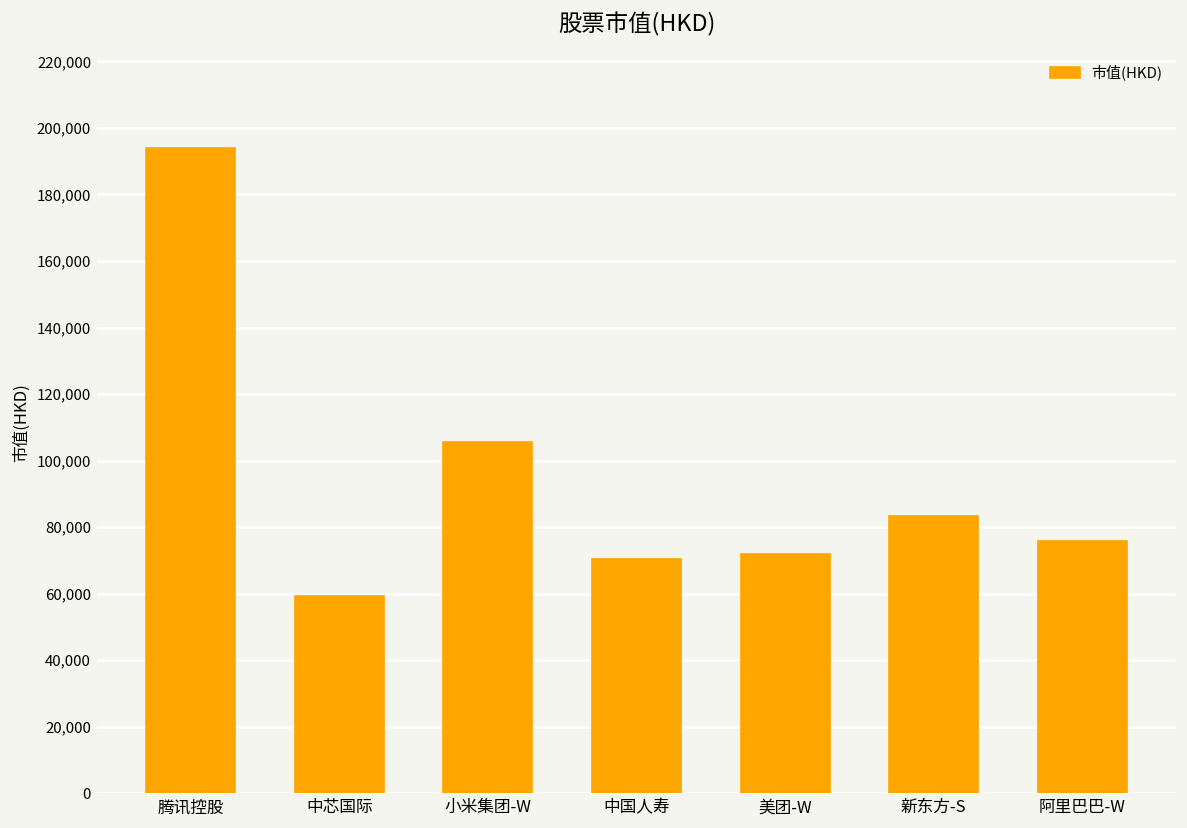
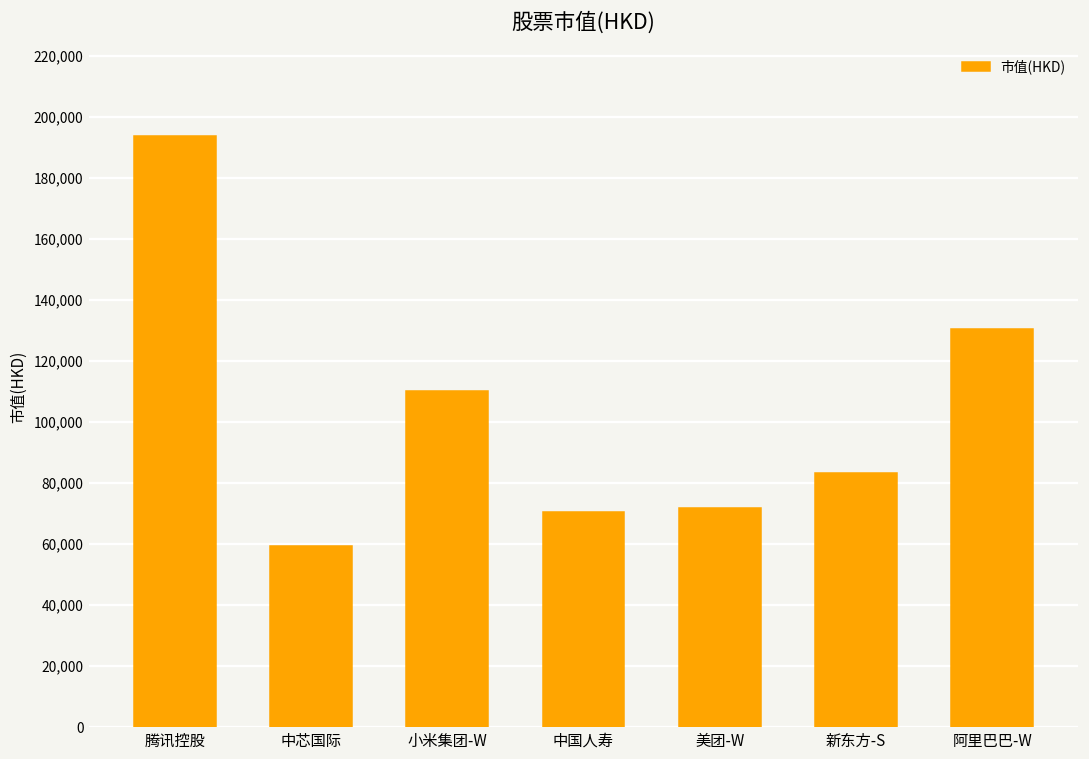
小米集团-W: 105,000 -> 110,000
阿里巴巴-W: 76,000 -> 131,000
